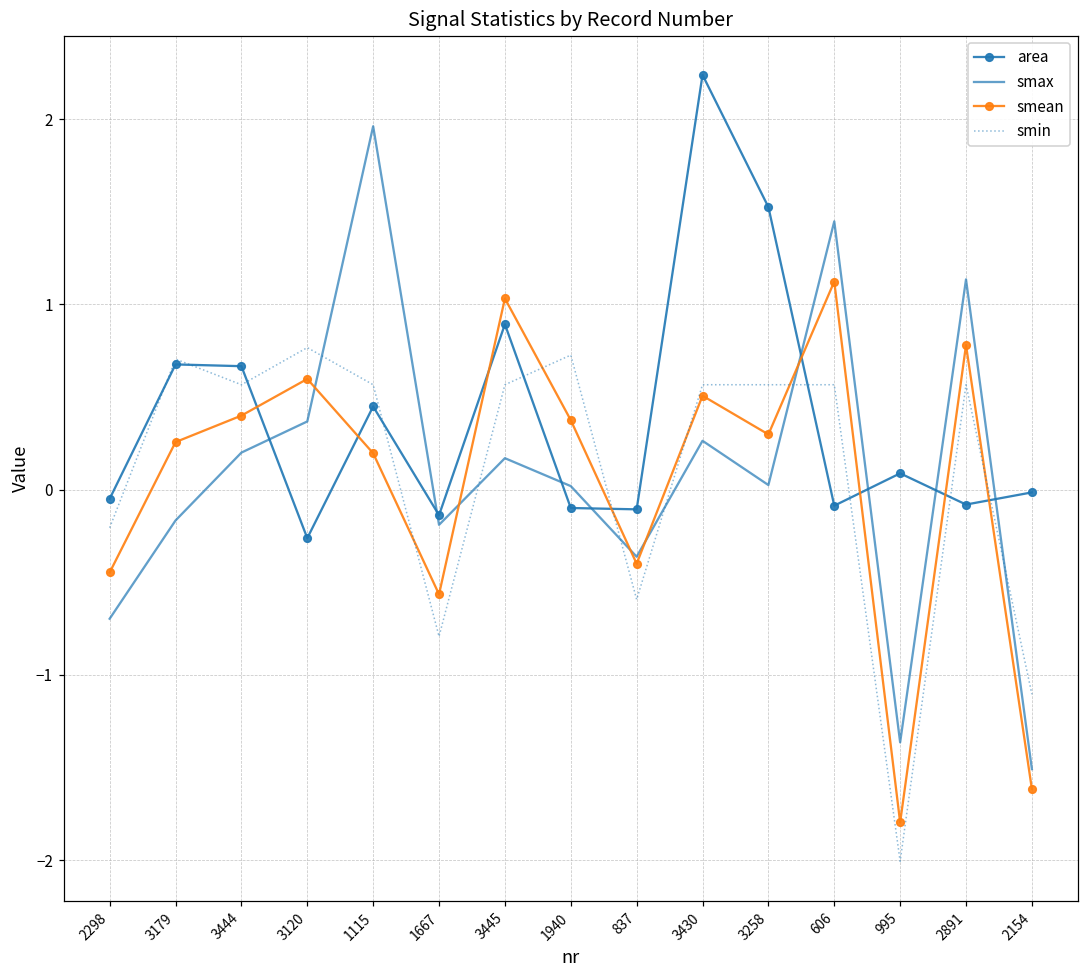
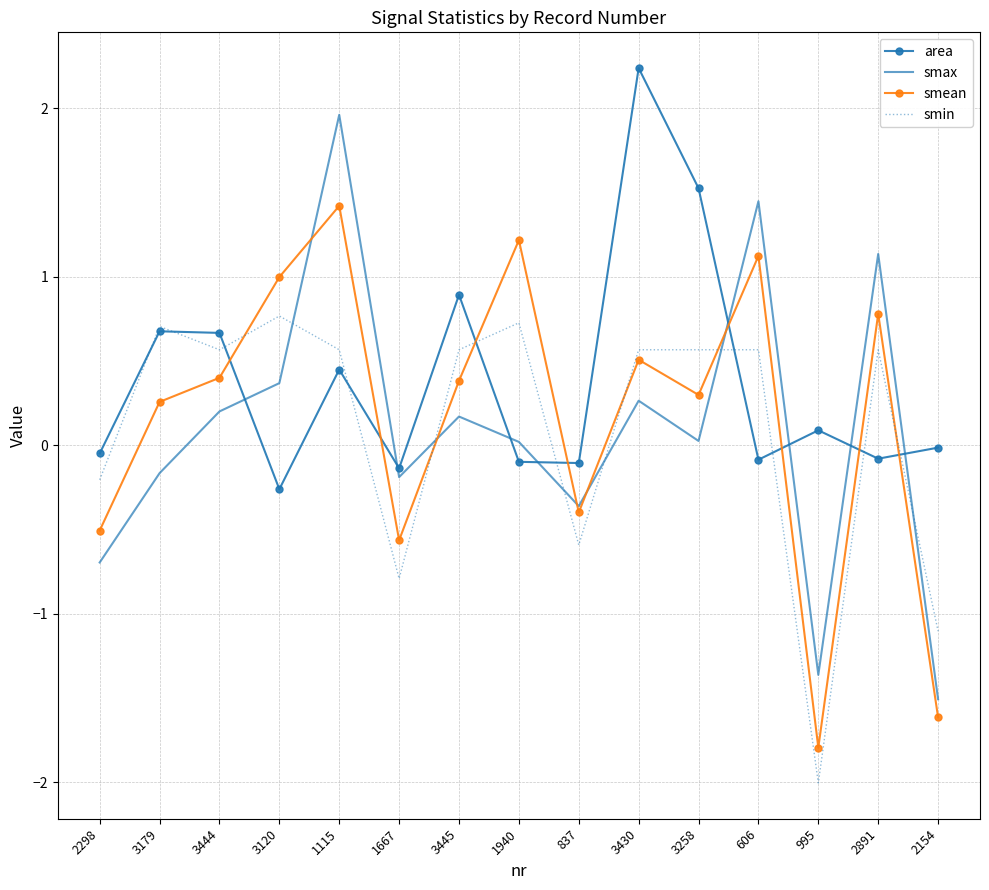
smean, 2298: -0.45 -> -0.51
smean, 3120: 0.60 -> 1.00
smean, 1115: 0.20 -> 1.42
smean, 3445: 1.03 -> 0.38
smean, 1940: 0.37 -> 1.22
